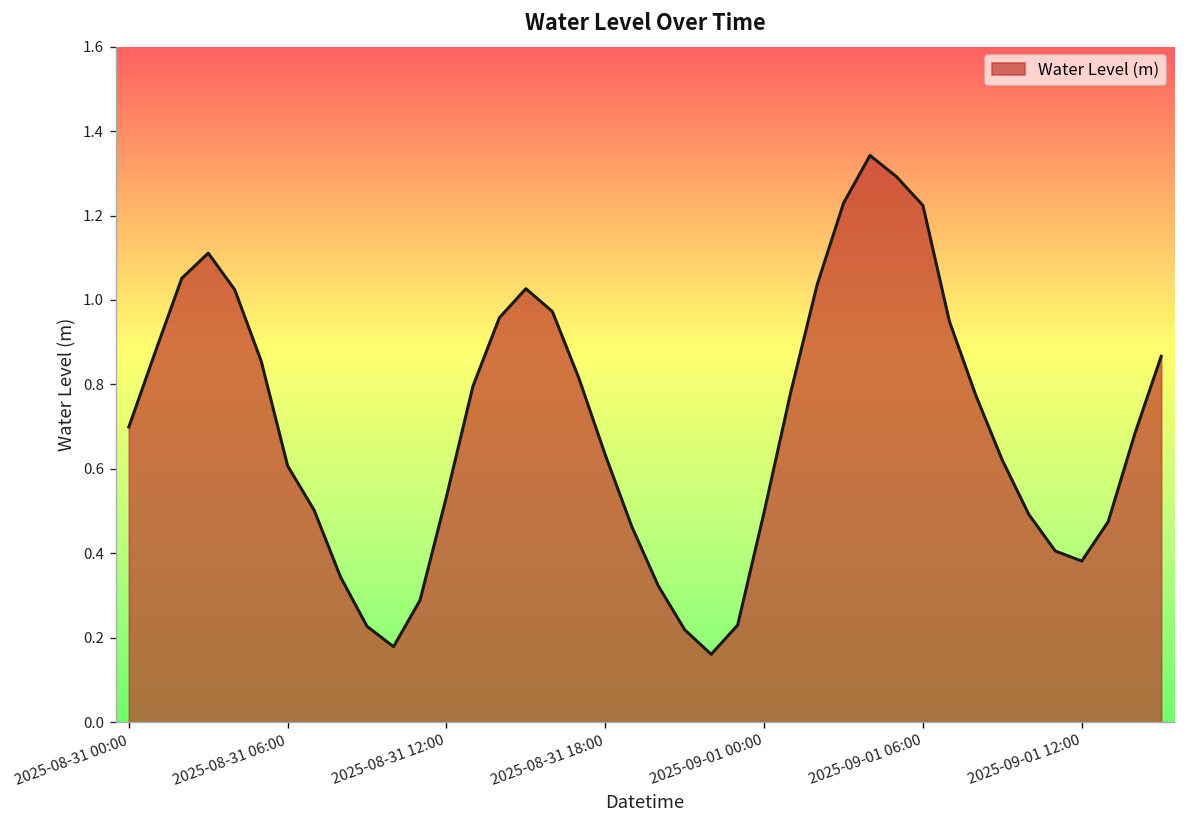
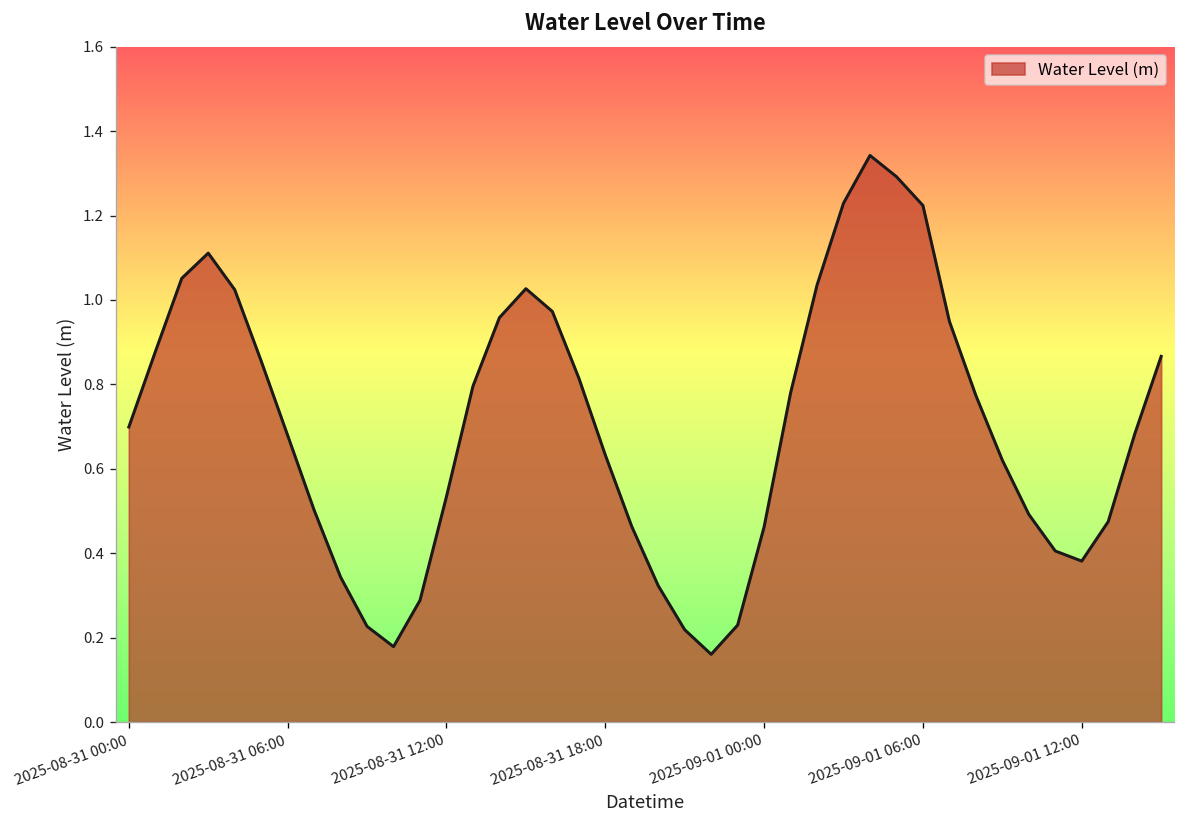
2025-08-31 06:00: 0.61 -> 0.68
2025-09-01 00:00: 0.50 -> 0.46
